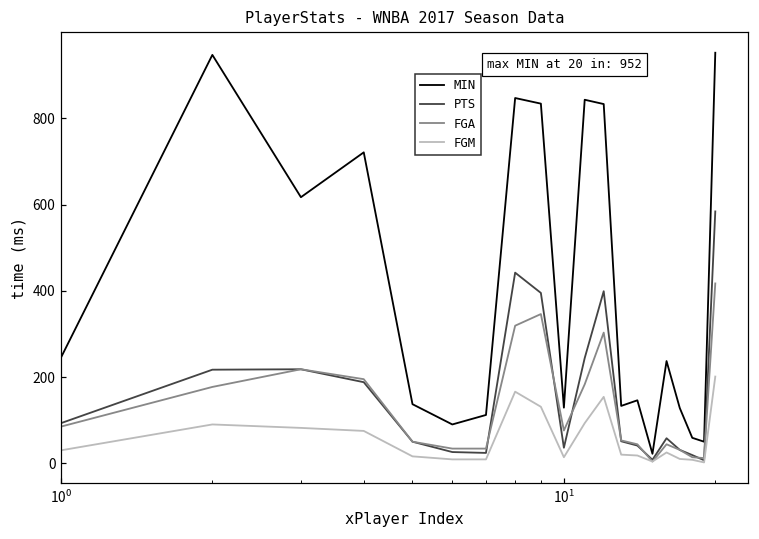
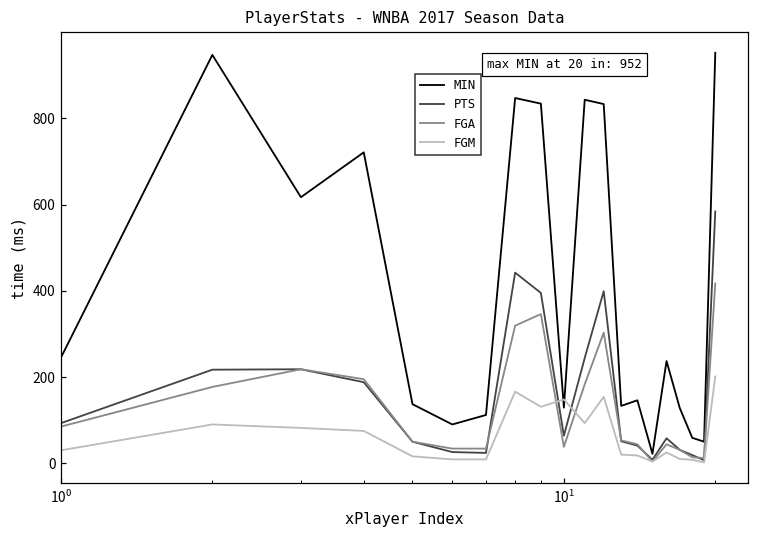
PTS, 10^1: 40 -> 60
FGA, 10^1: 80 -> 40
FGM, 10^1: 10 -> 150
